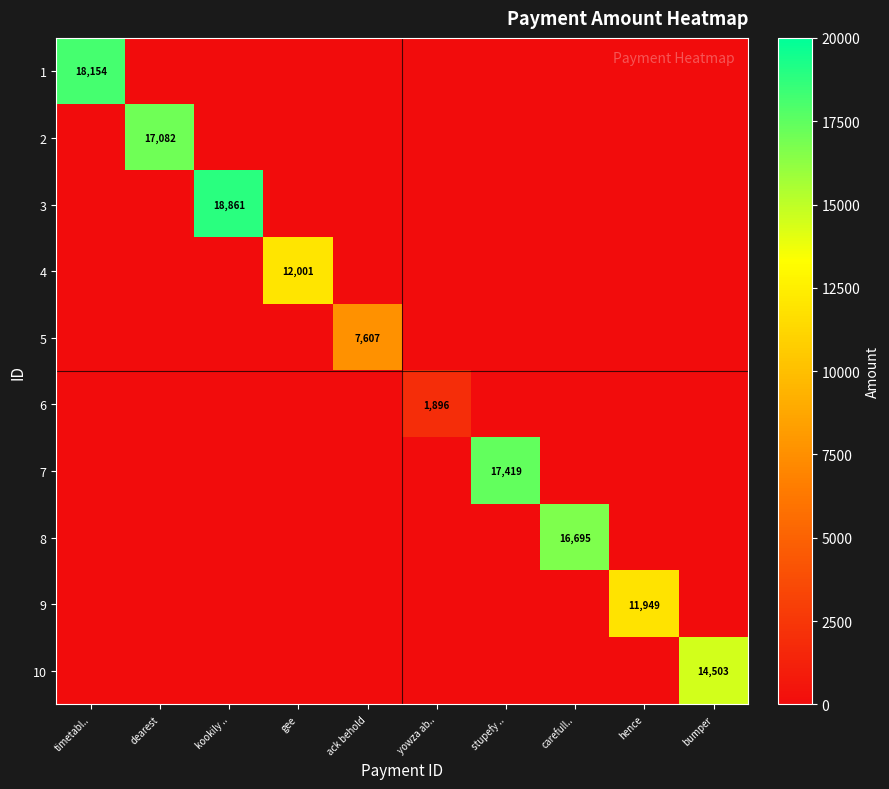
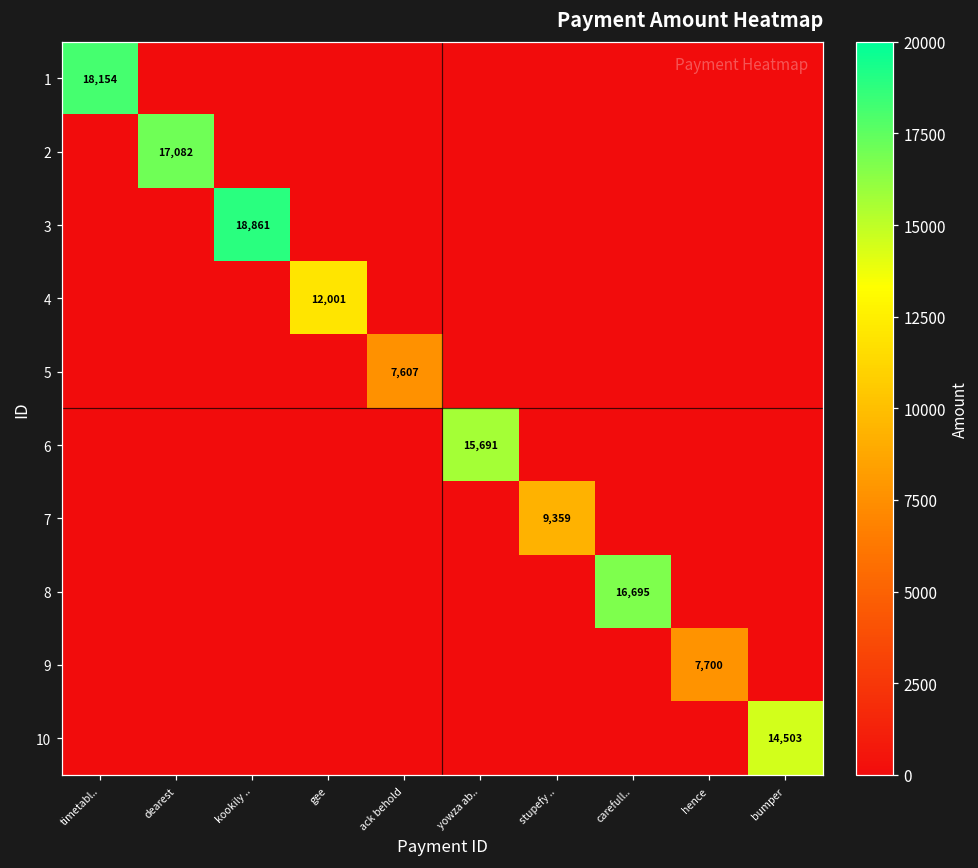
6, yowza ab..: 1,896 -> 15,691
7, stupefy ..: 17,419 -> 9,359
9, hence: 11,949 -> 7,700
